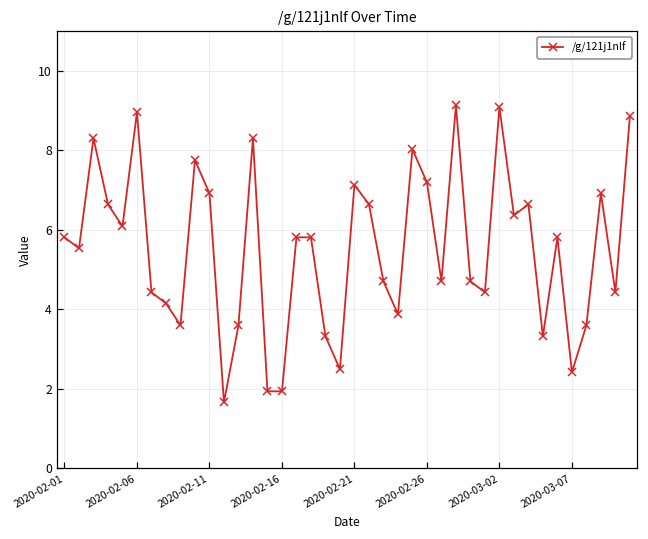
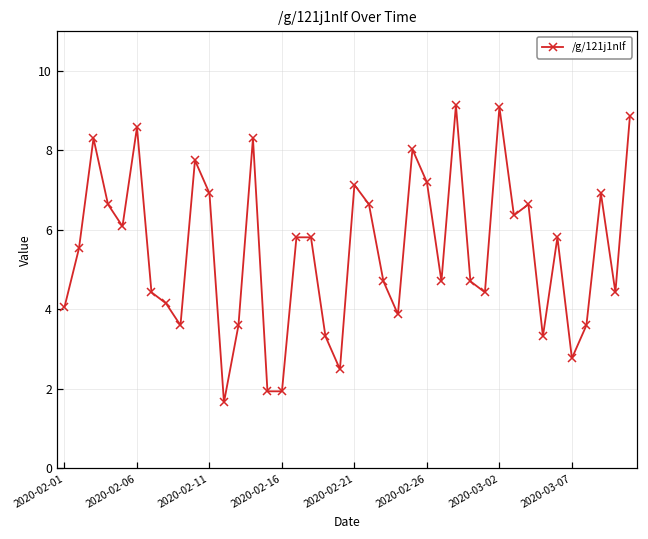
2020-02-01: 5.8 -> 4.1
2020-02-06: 9.0 -> 8.6
2020-03-07: 2.4 -> 2.8
